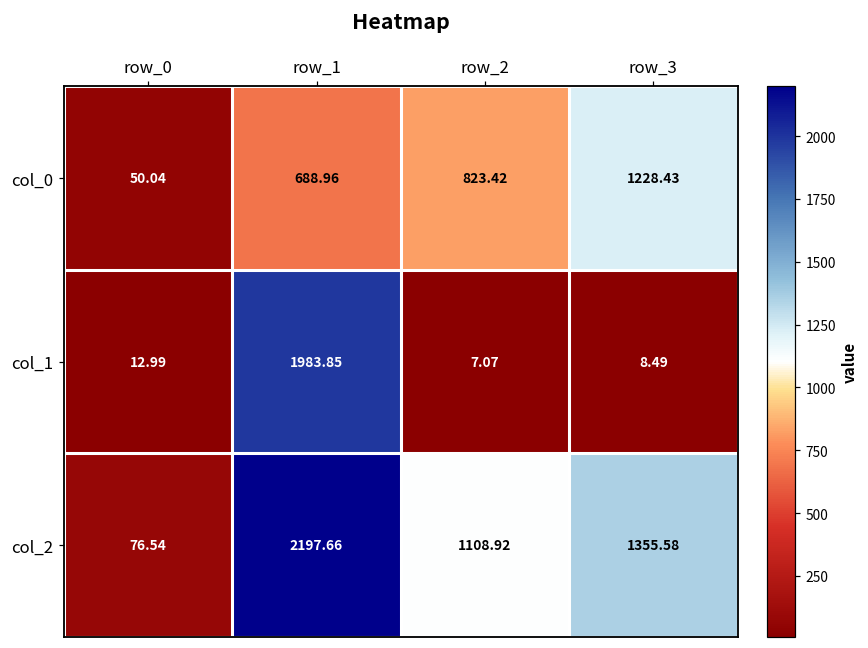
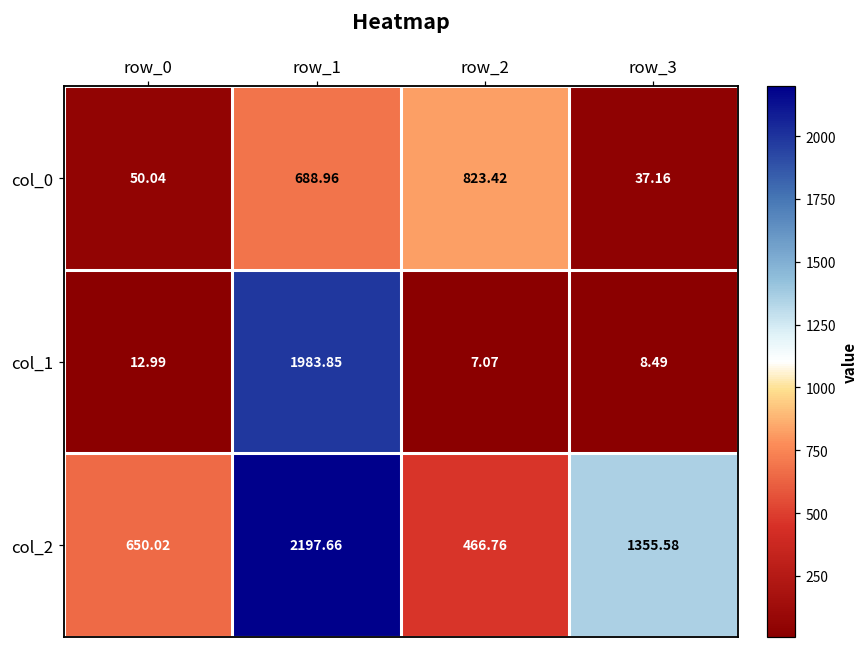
col_0, row_3: 1228.43 -> 37.16
col_2, row_0: 76.54 -> 650.02
col_2, row_2: 1108.92 -> 466.76
